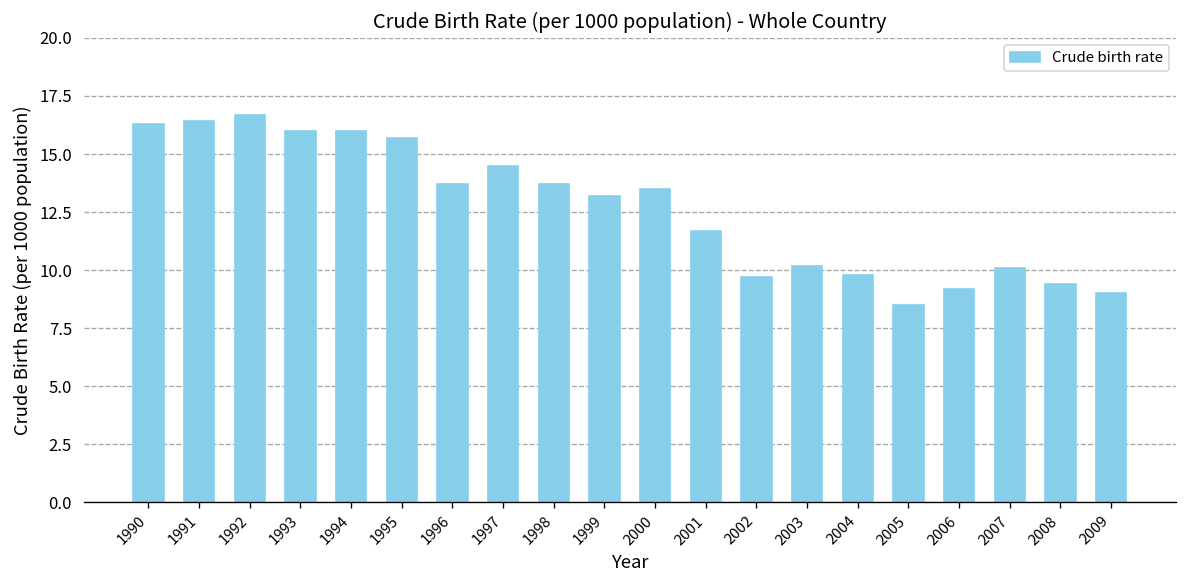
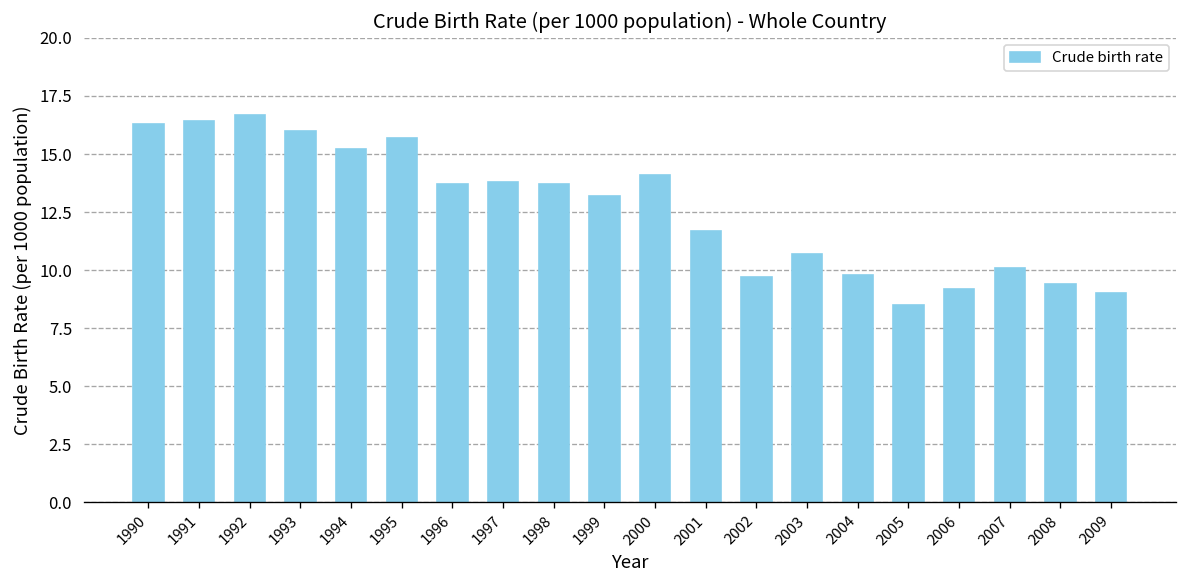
1994: 16.0 -> 15.2
1997: 14.5 -> 13.8
2000: 13.5 -> 14.1
2003: 10.2 -> 10.7
